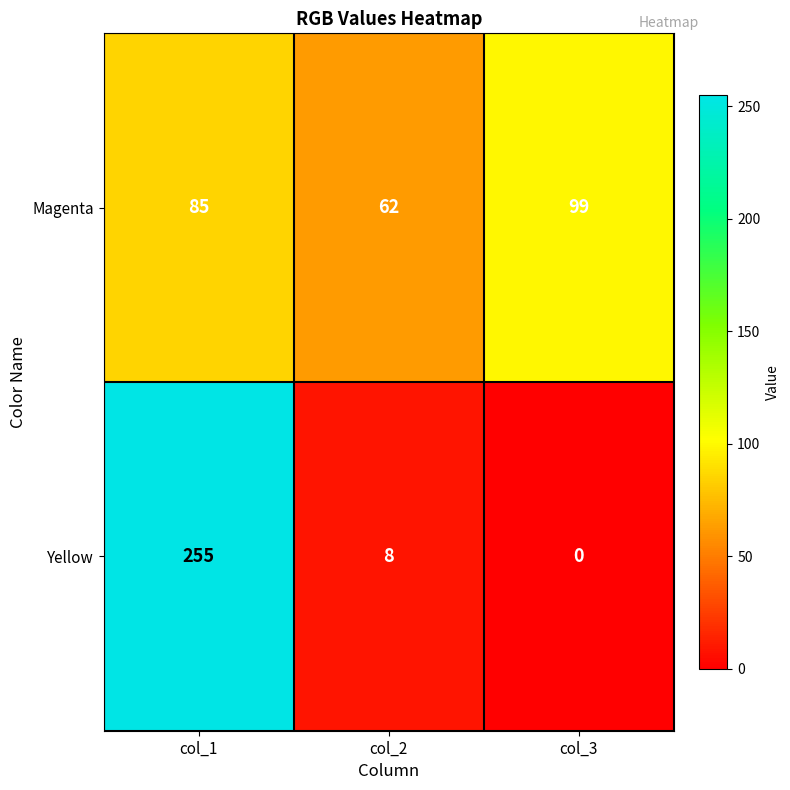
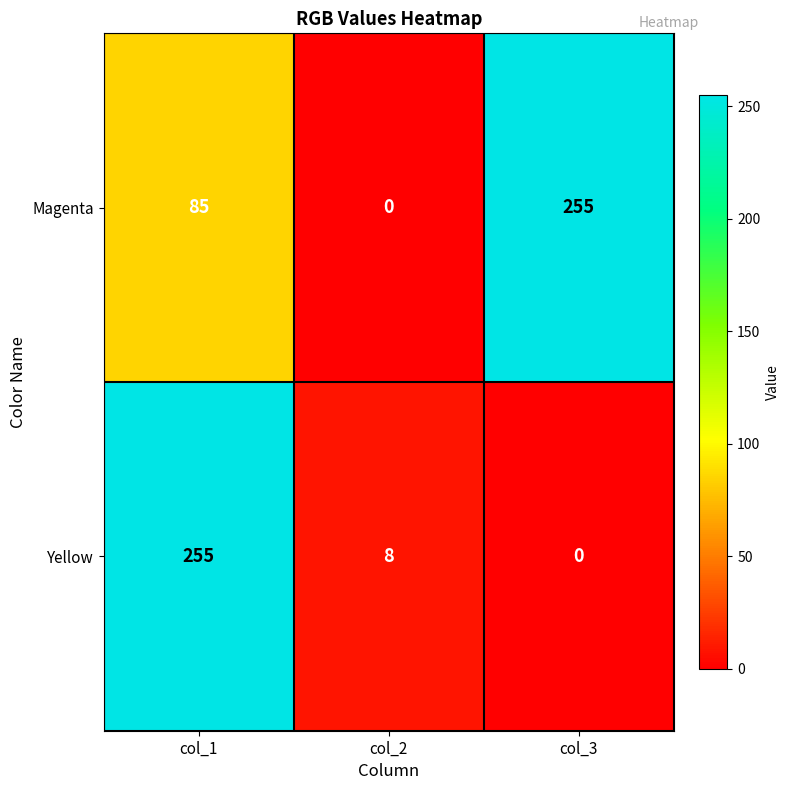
Magenta, col_2: 62 -> 0
Magenta, col_3: 99 -> 255
